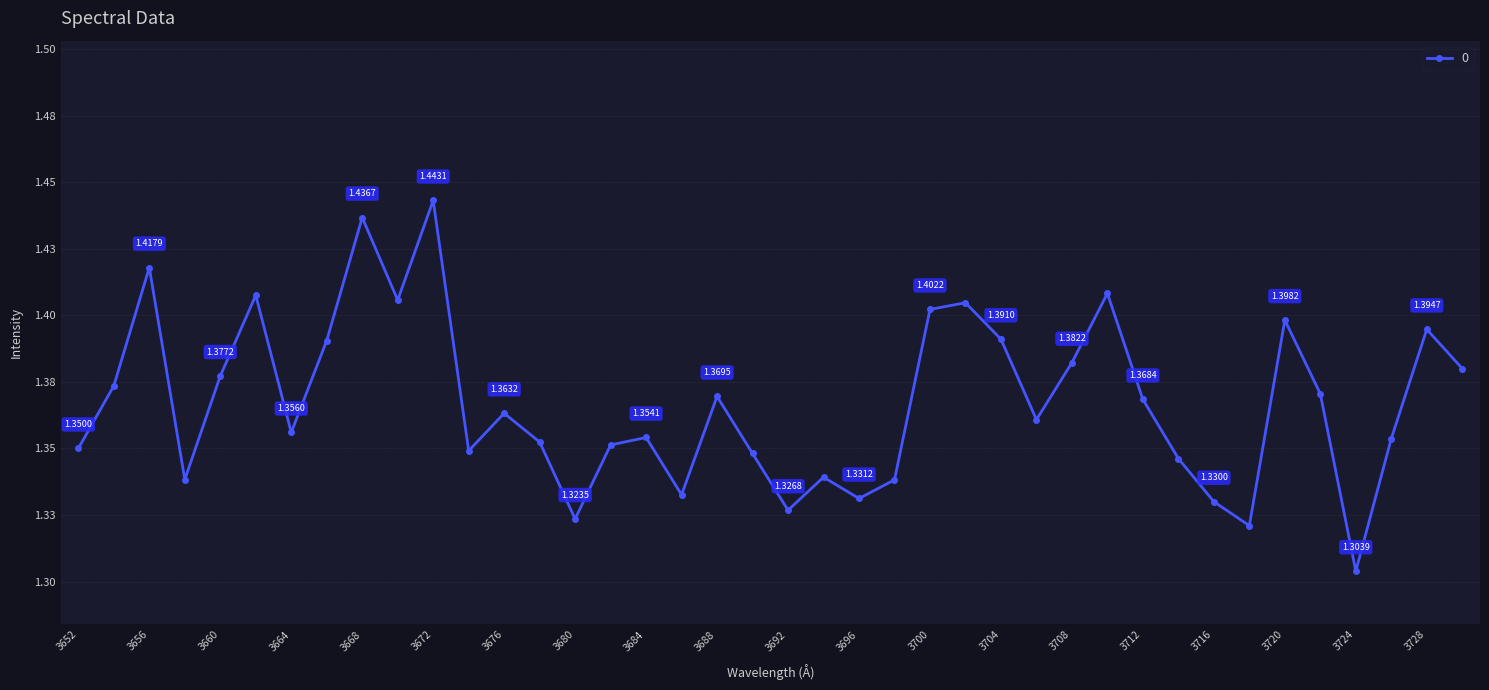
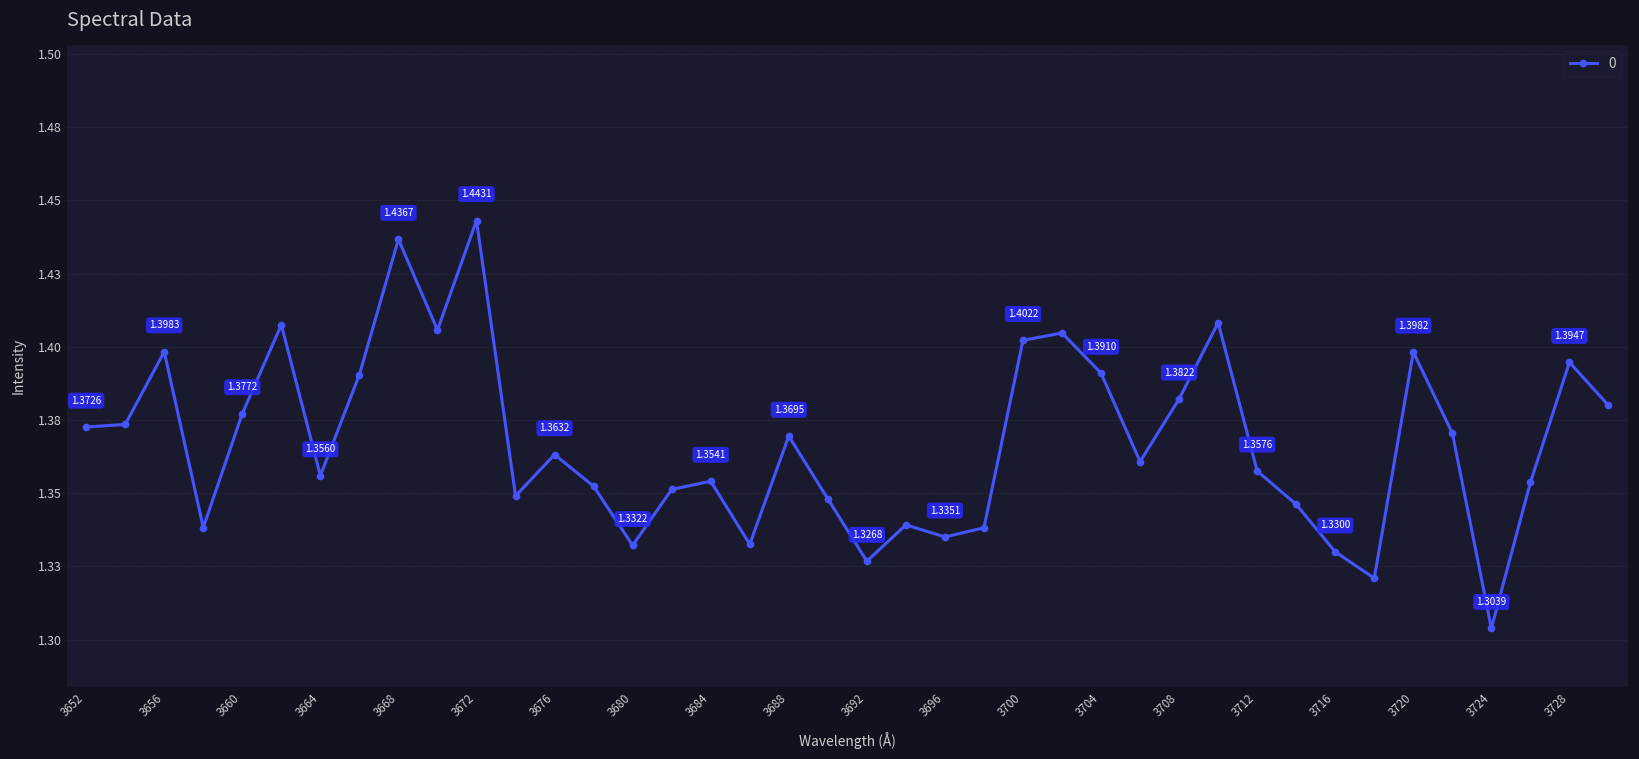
3652: 1.3500 -> 1.3726
3656: 1.4179 -> 1.3983
3680: 1.3235 -> 1.3322
3696: 1.3312 -> 1.3351
3712: 1.3684 -> 1.3576
